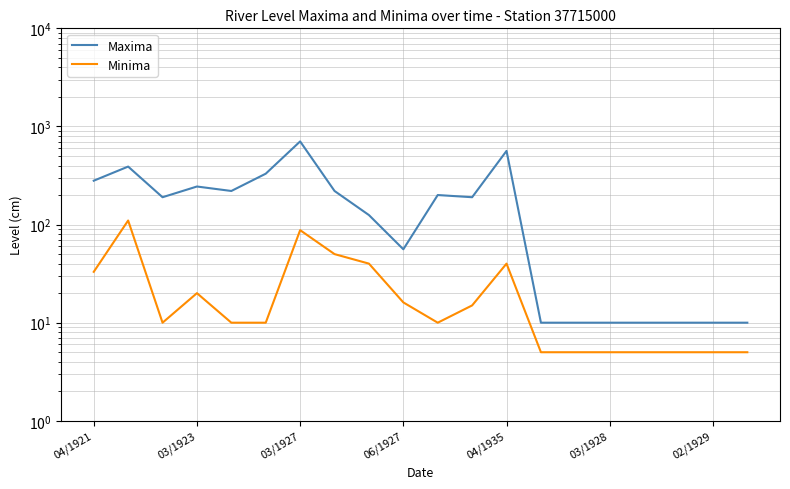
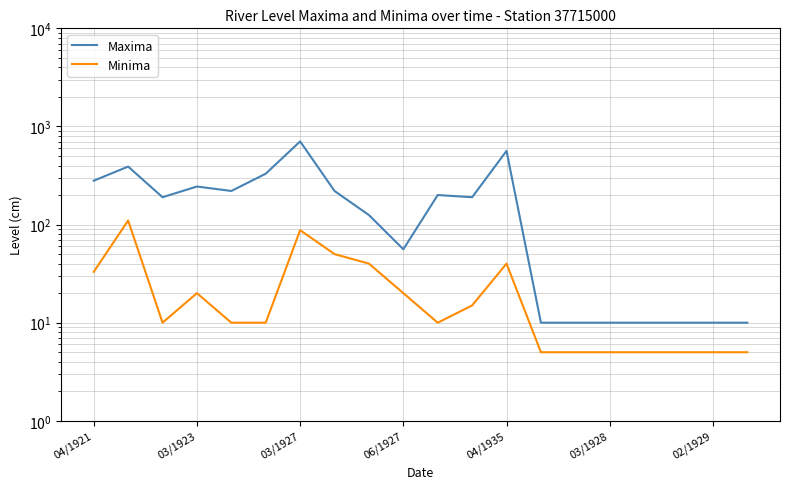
Minima, 06/1927: 16 -> 20
